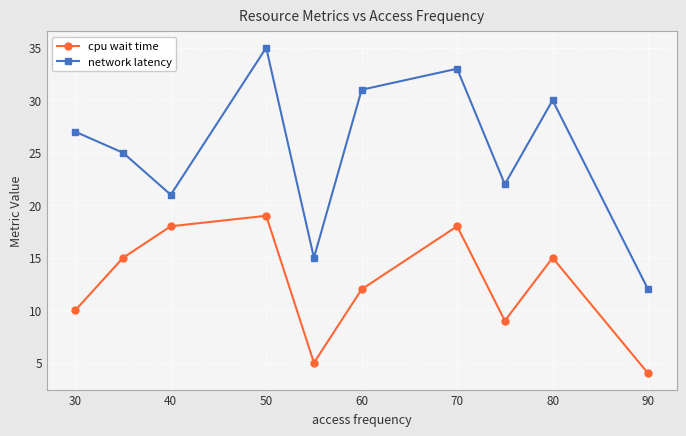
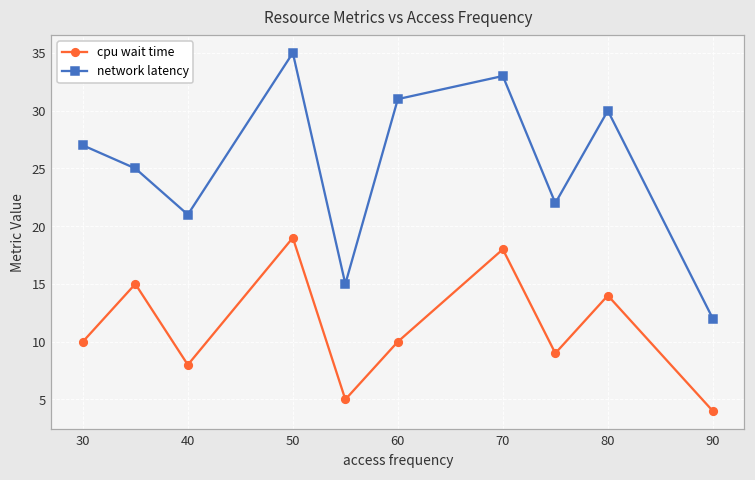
cpu wait time, 40: 18 -> 8
cpu wait time, 60: 12 -> 10
cpu wait time, 80: 15 -> 14
